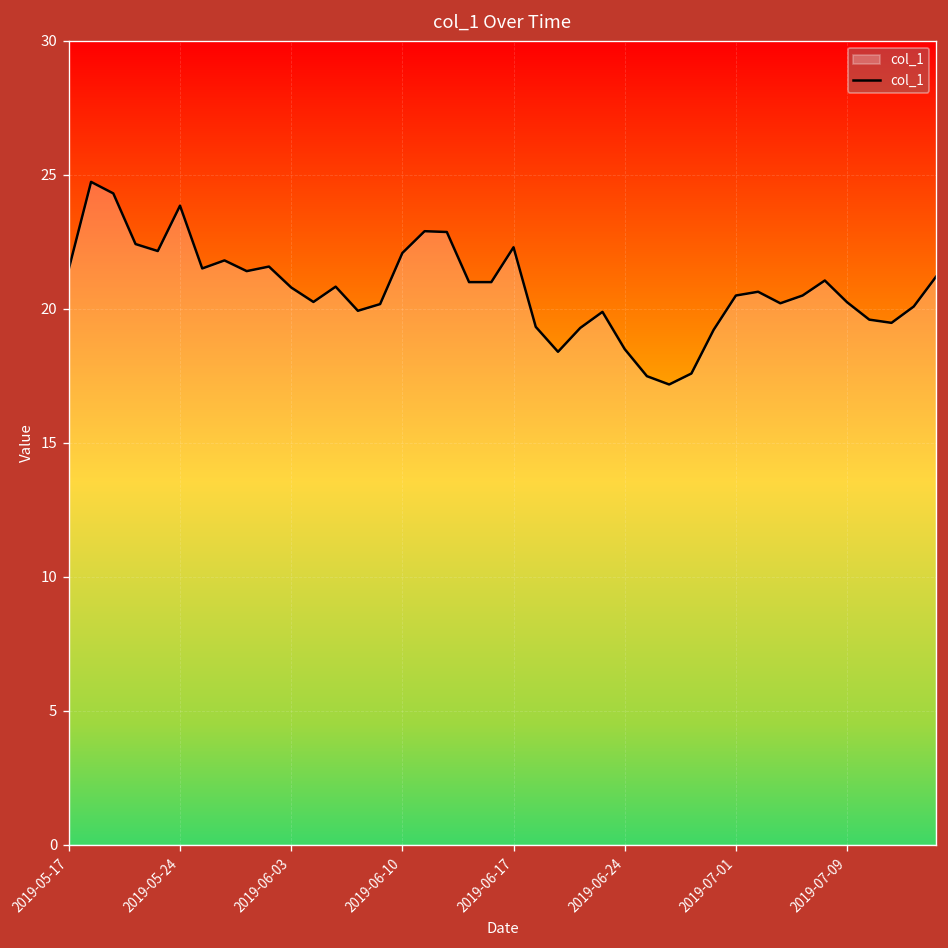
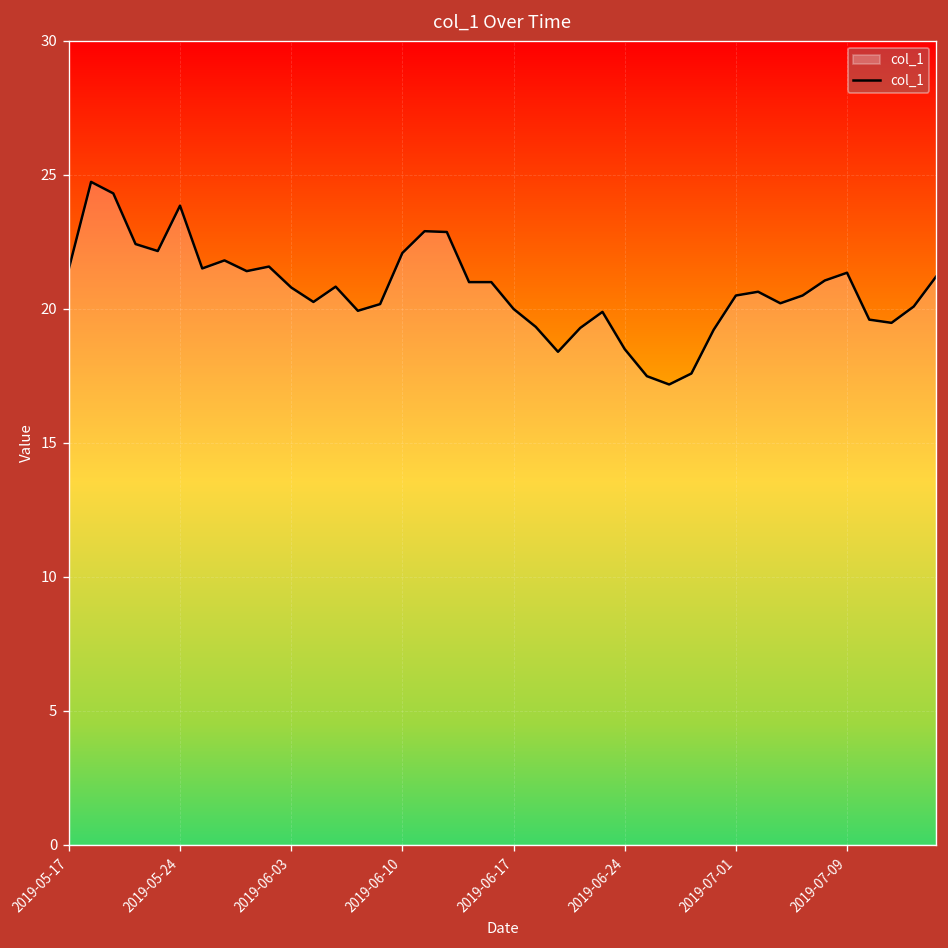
2019-06-17: 22.3 -> 20.0
2019-07-09: 20.3 -> 21.4
